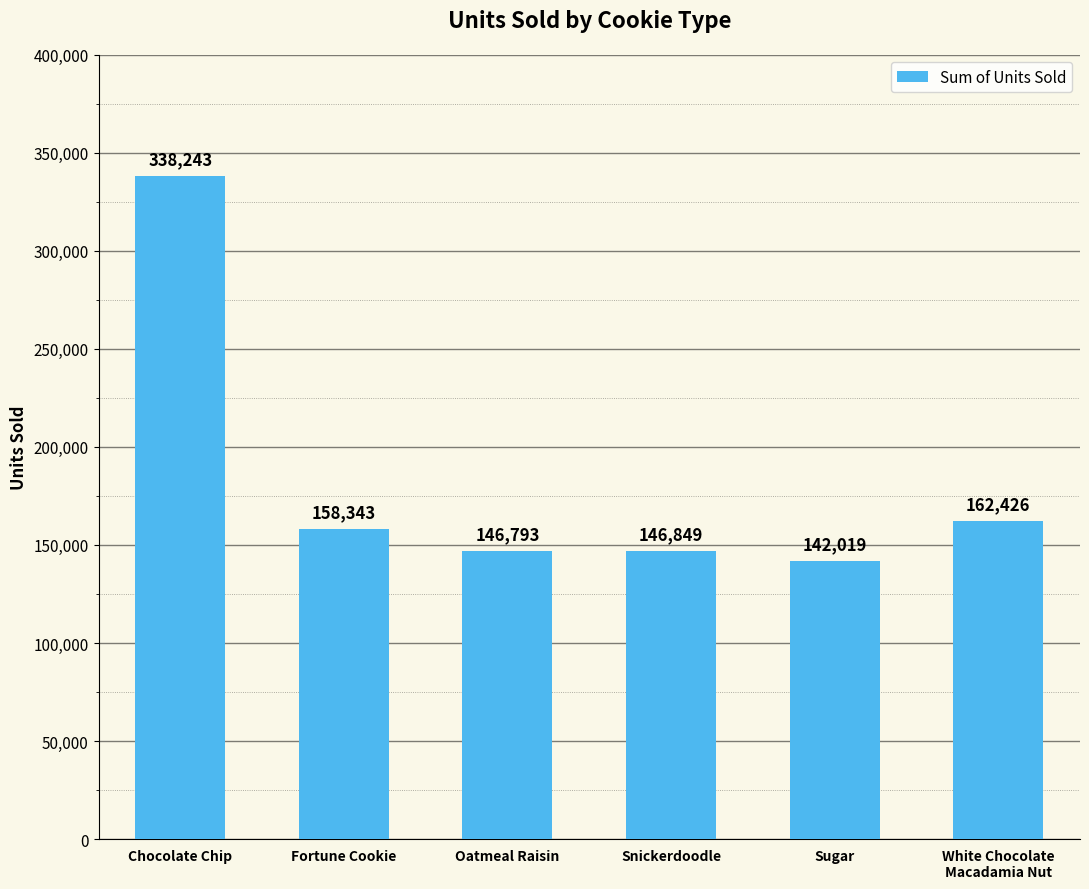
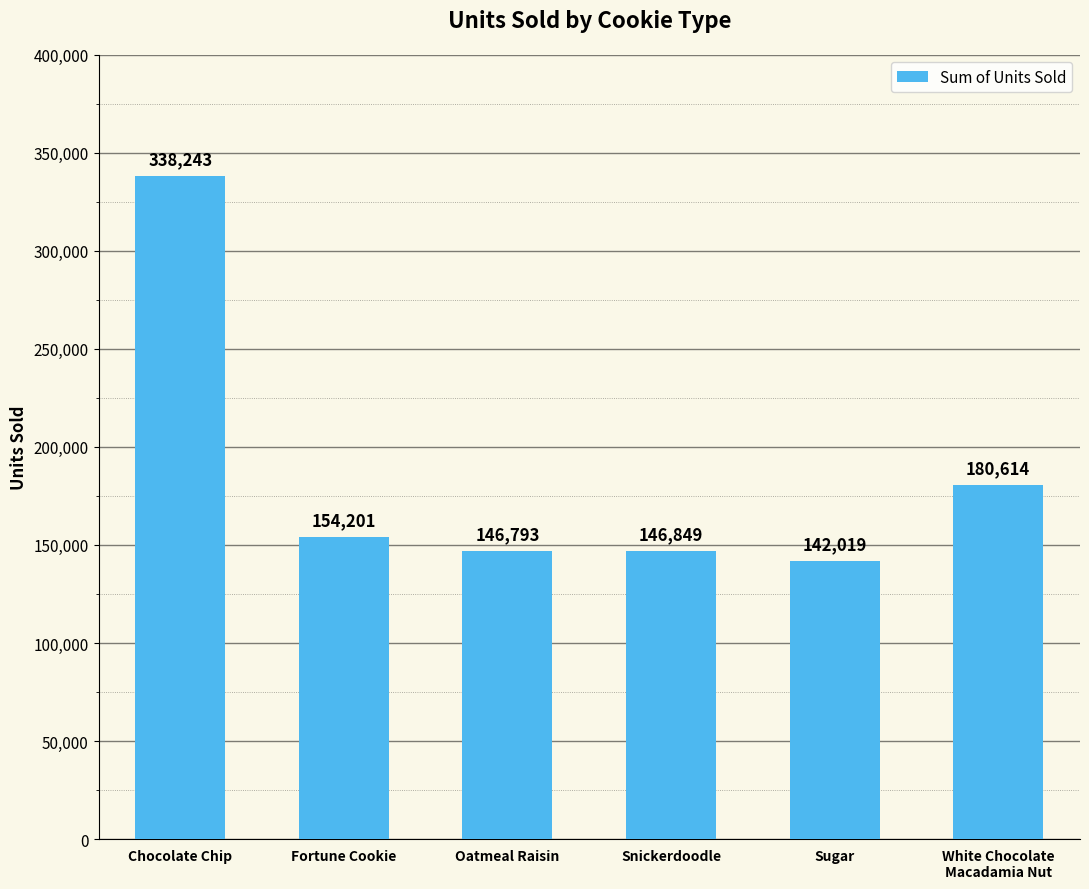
Fortune Cookie: 158,343 -> 154,201
White Chocolate Macadamia Nut: 162,426 -> 180,614
